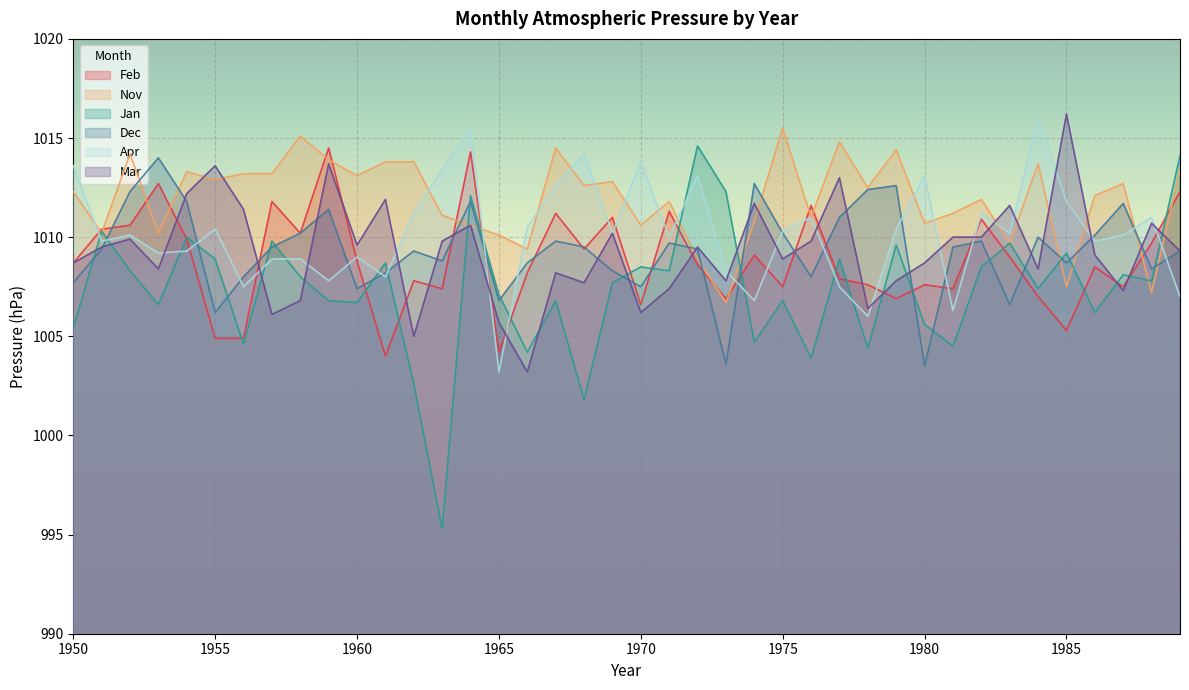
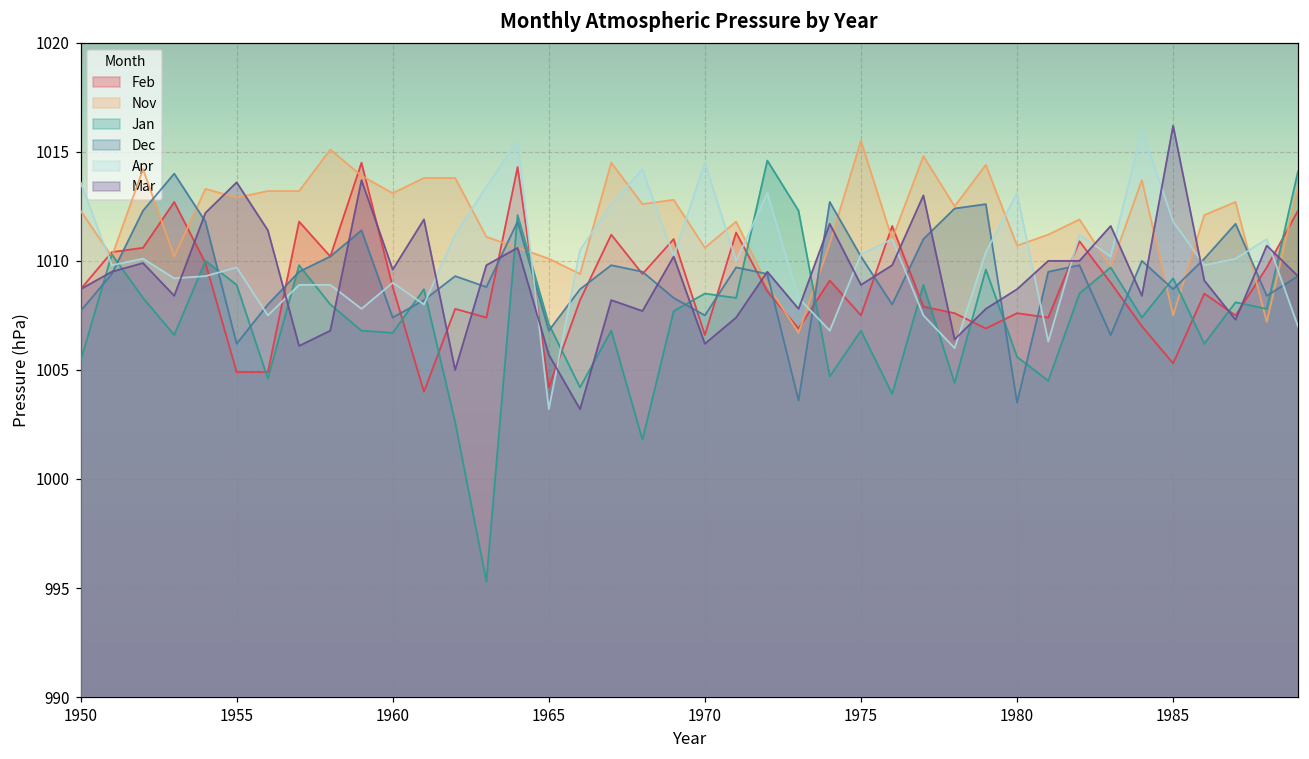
Apr, 1955: 1010.4 -> 1009.7
Apr, 1970: 1013.8 -> 1014.5
